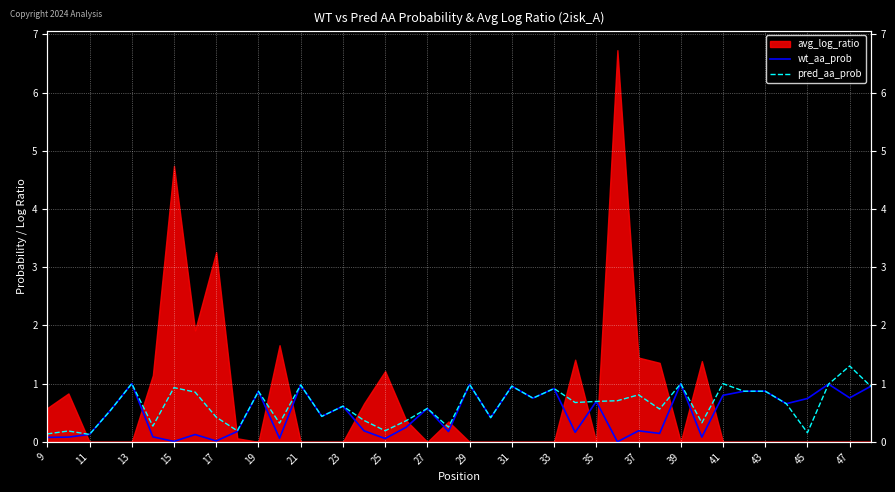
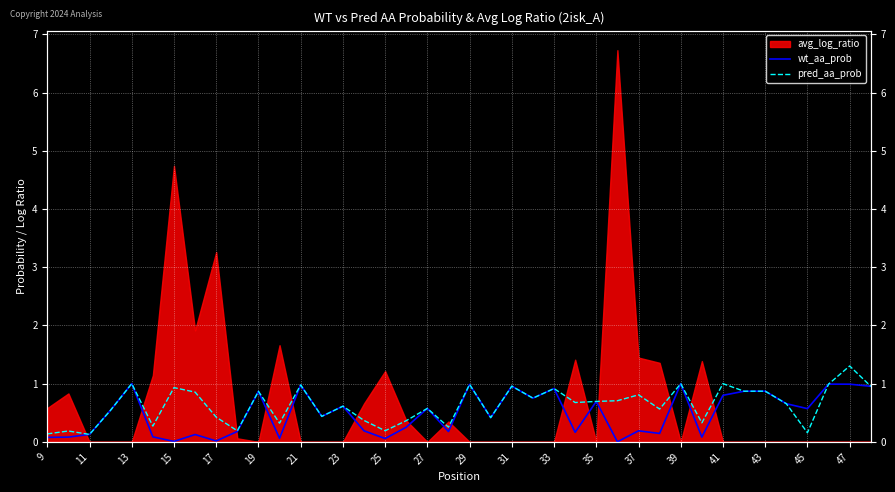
wt_aa_prob, 45: 0.7 -> 0.6
wt_aa_prob, 47: 0.8 -> 1.0
